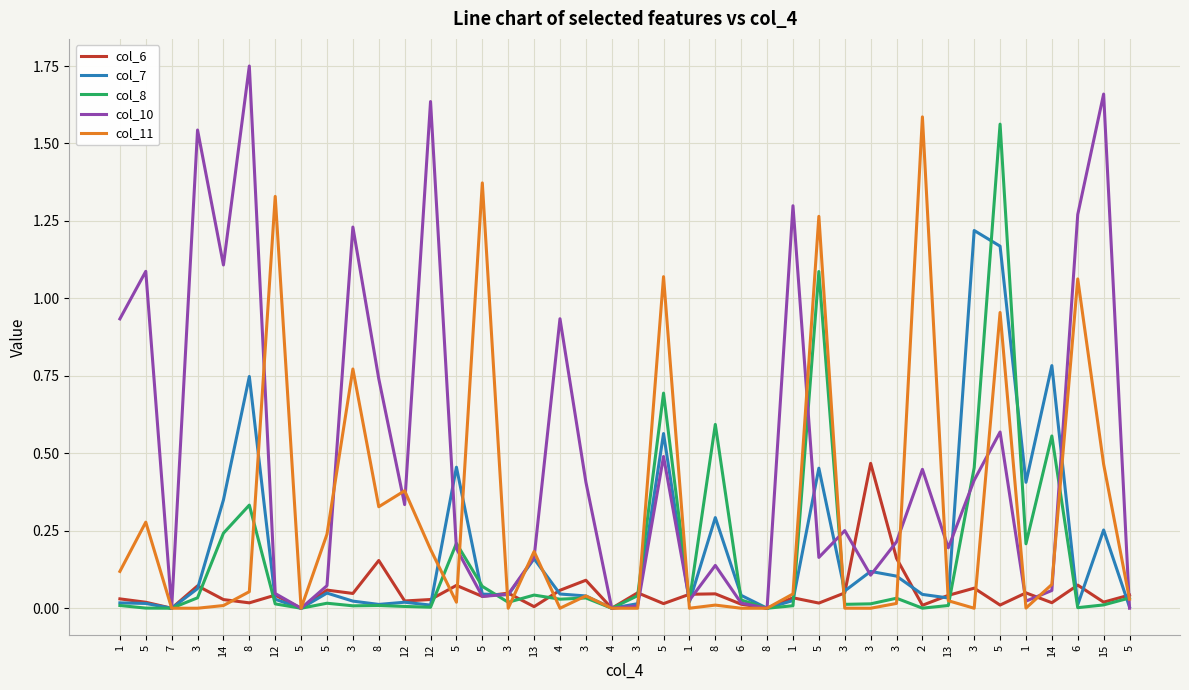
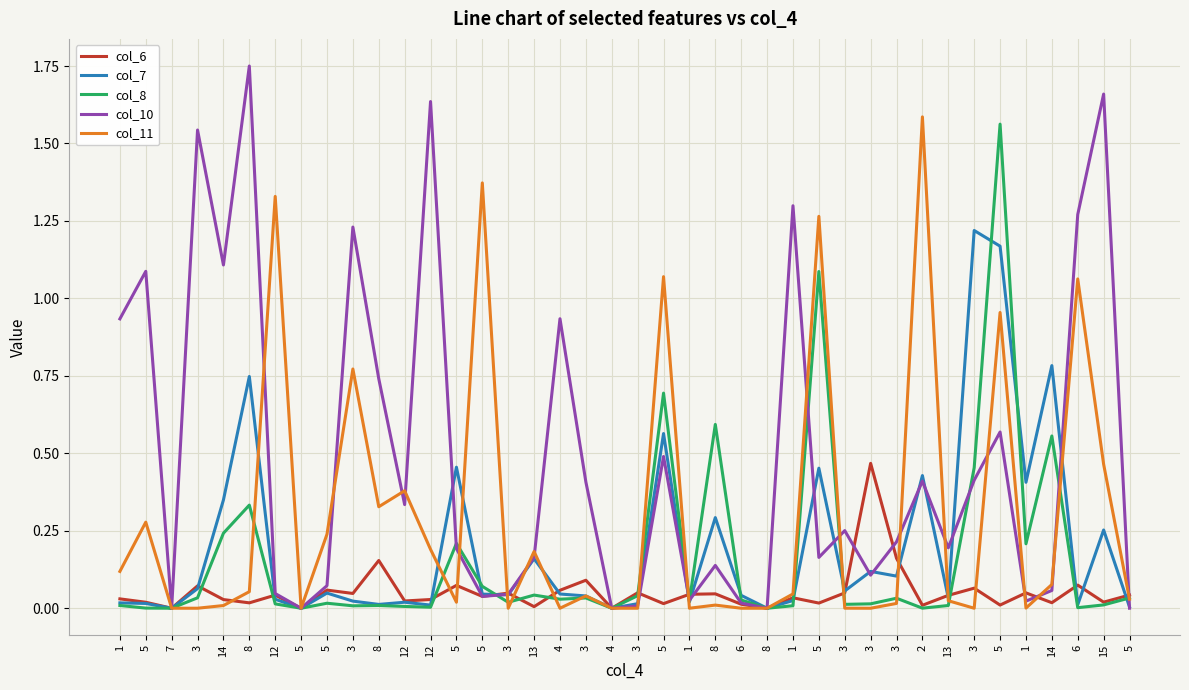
col_7, 2: 0.04 -> 0.43
col_10, 2: 0.45 -> 0.41
